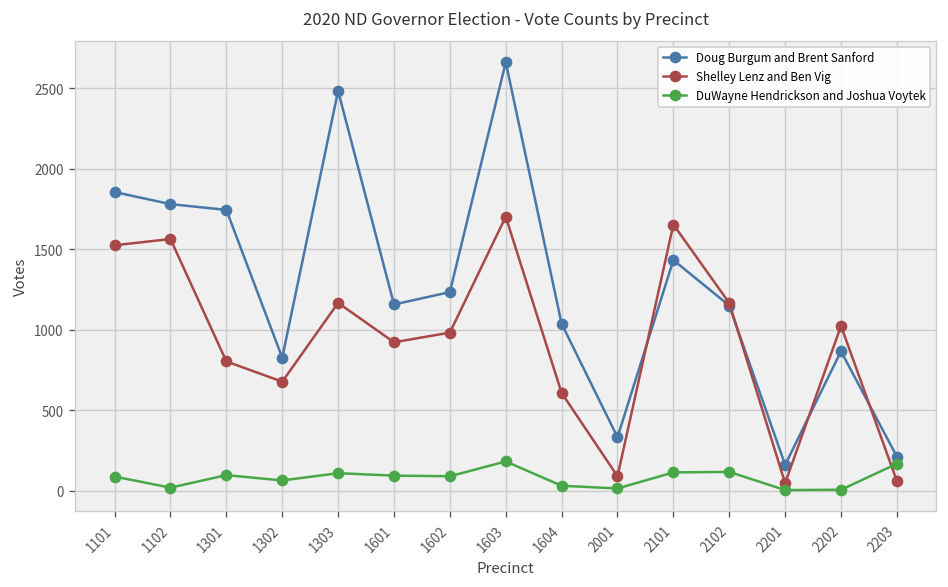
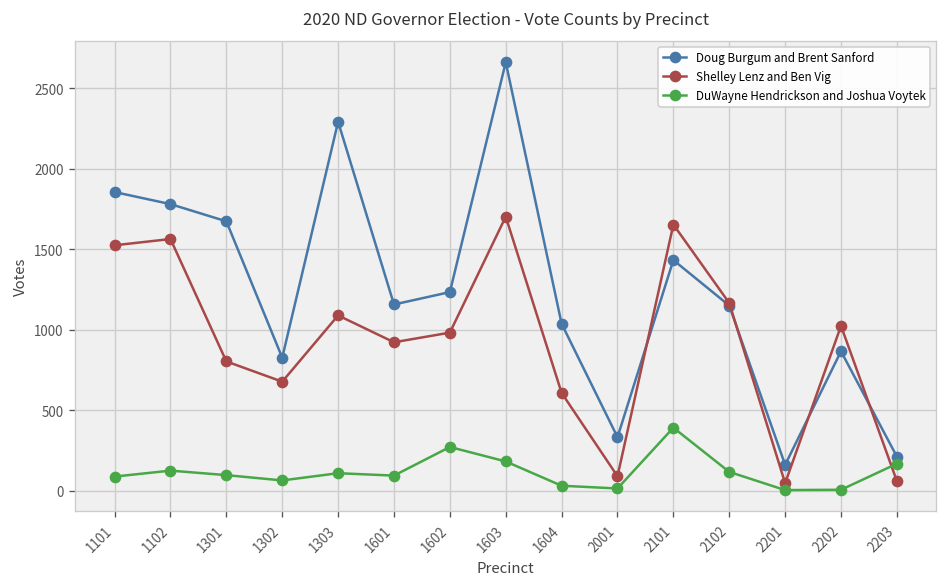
DuWayne Hendrickson and Joshua Voytek, 1102: 20 -> 120
Doug Burgum and Brent Sanford, 1301: 1750 -> 1670
Doug Burgum and Brent Sanford, 1303: 2490 -> 2290
Shelley Lenz and Ben Vig, 1303: 1170 -> 1090
DuWayne Hendrickson and Joshua Voytek, 1602: 90 -> 270
DuWayne Hendrickson and Joshua Voytek, 2101: 110 -> 390
